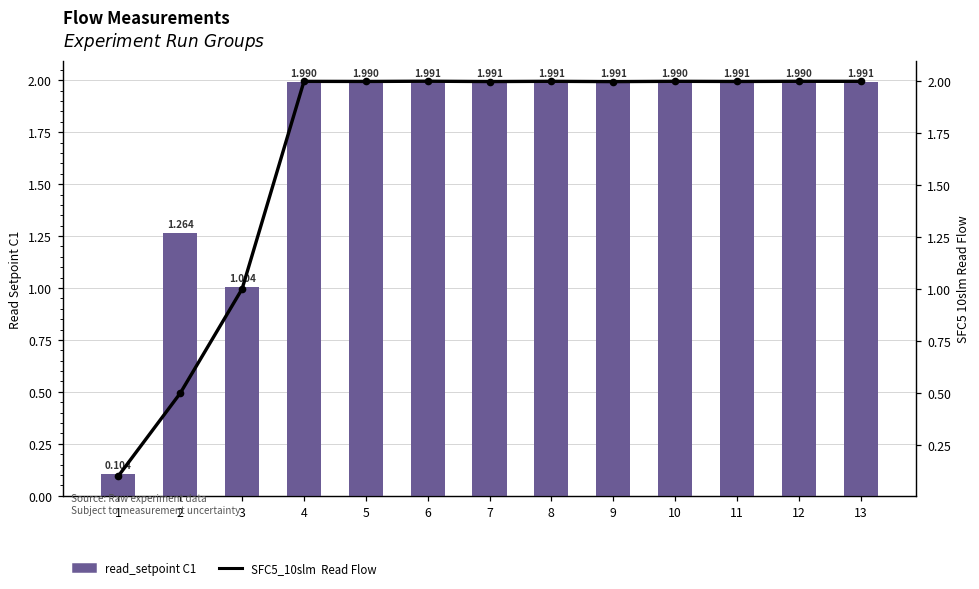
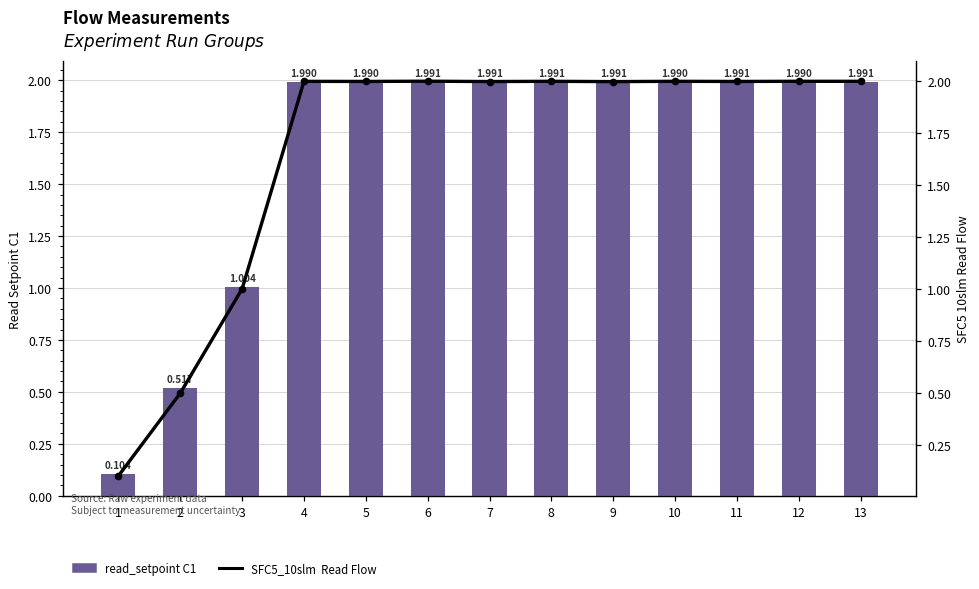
read_setpoint C1, 2: 1.264 -> 0.517
